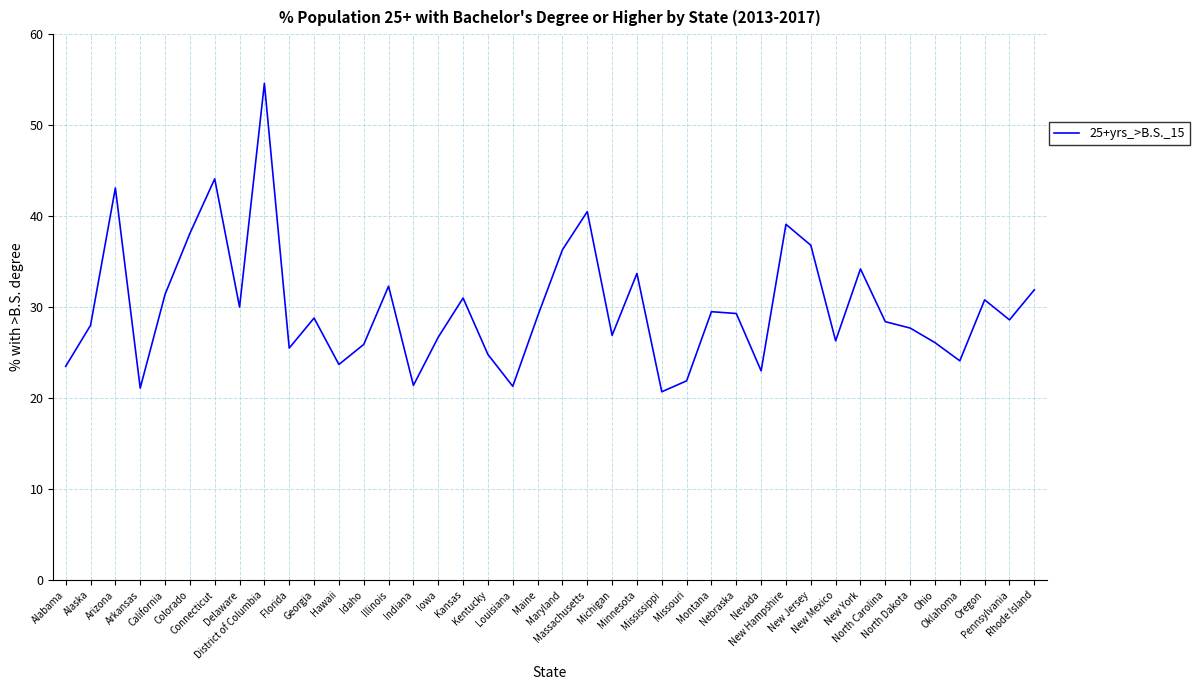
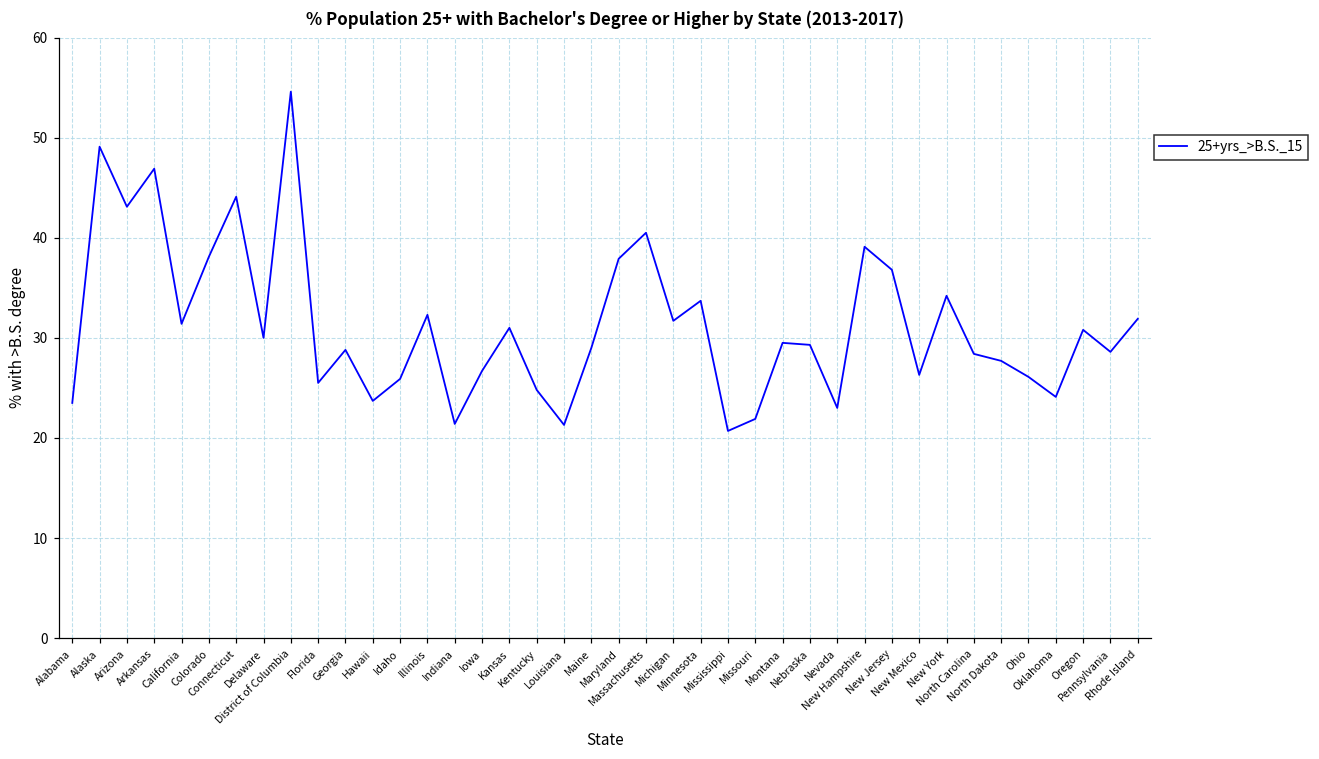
Alaska: 28 -> 49
Arkansas: 21 -> 47
Maryland: 36 -> 38
Michigan: 27 -> 32
